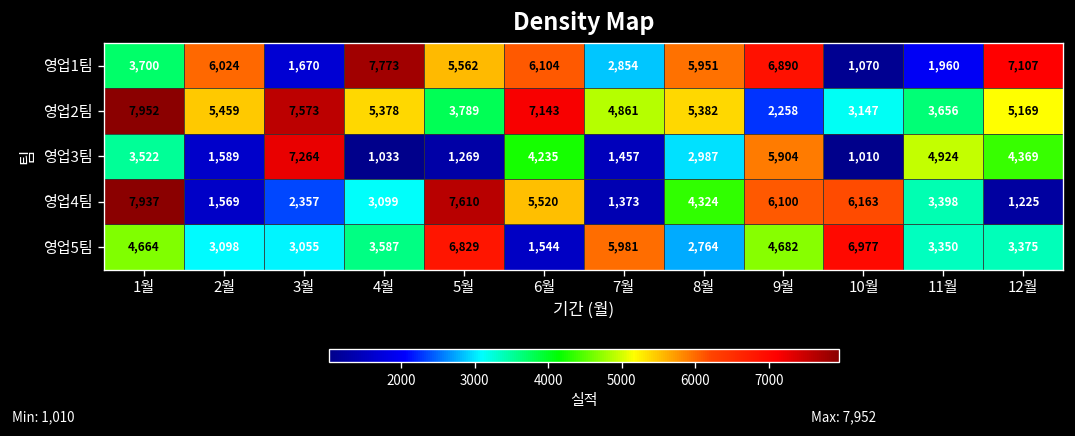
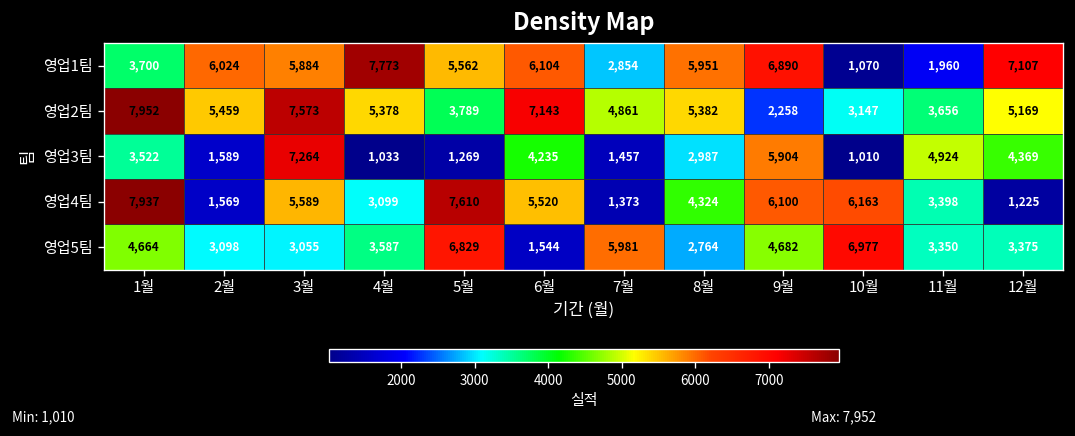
영업1팀, 3월: 1,670 -> 5,884
영업4팀, 3월: 2,357 -> 5,589
